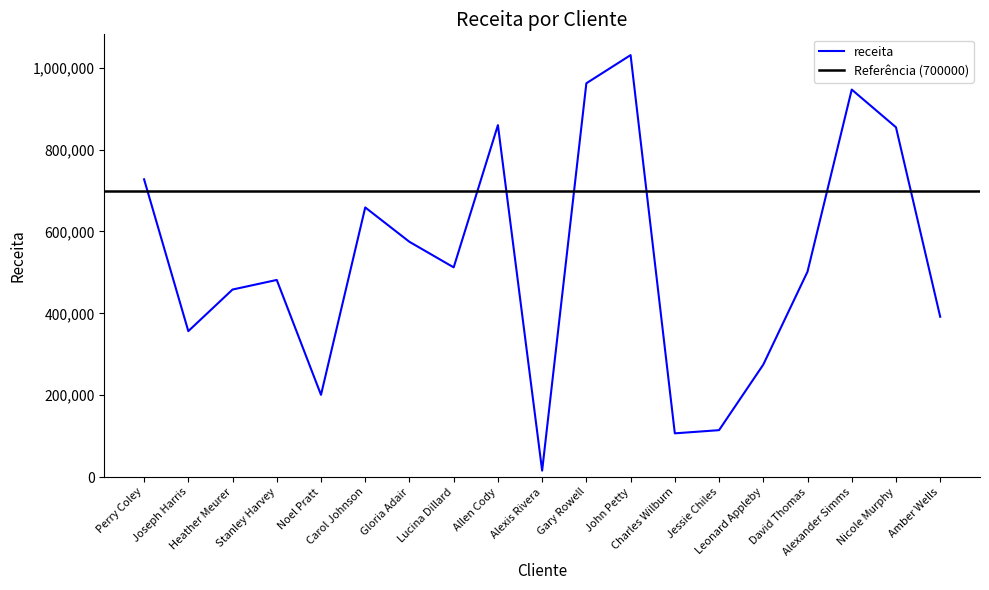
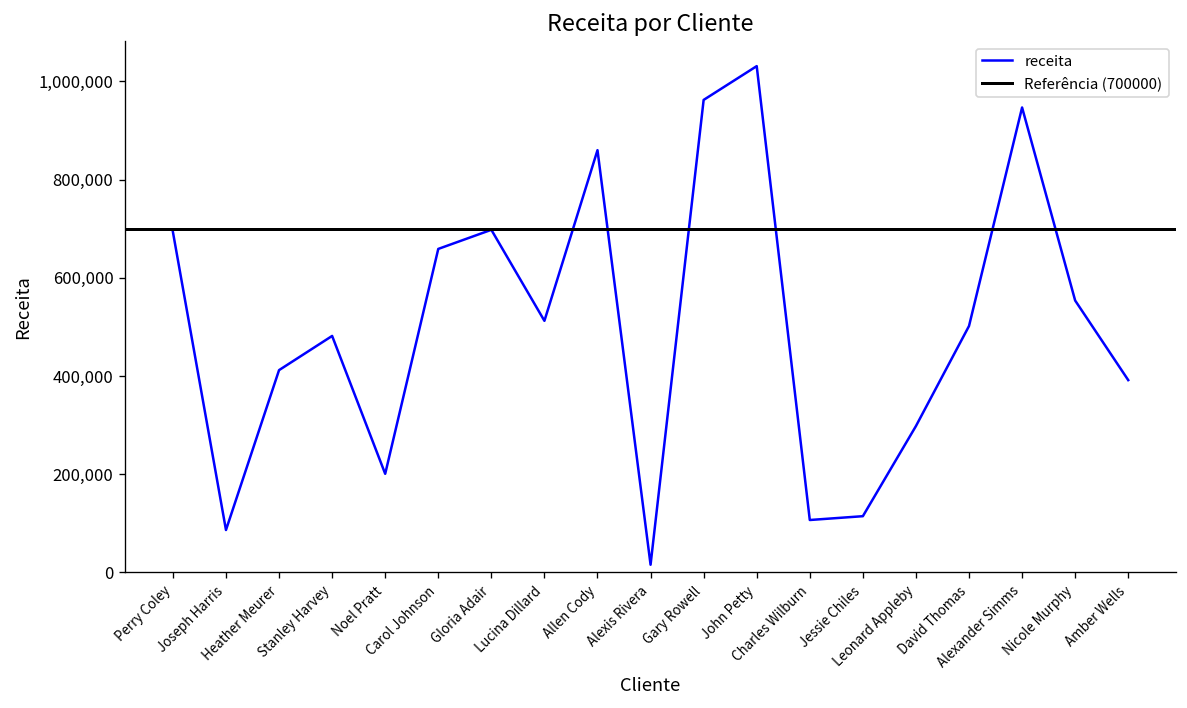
Perry Coley: 730,000 -> 690,000
Joseph Harris: 360,000 -> 90,000
Heather Meurer: 460,000 -> 410,000
Gloria Adair: 570,000 -> 700,000
Leonard Appleby: 270,000 -> 300,000
Nicole Murphy: 850,000 -> 550,000
